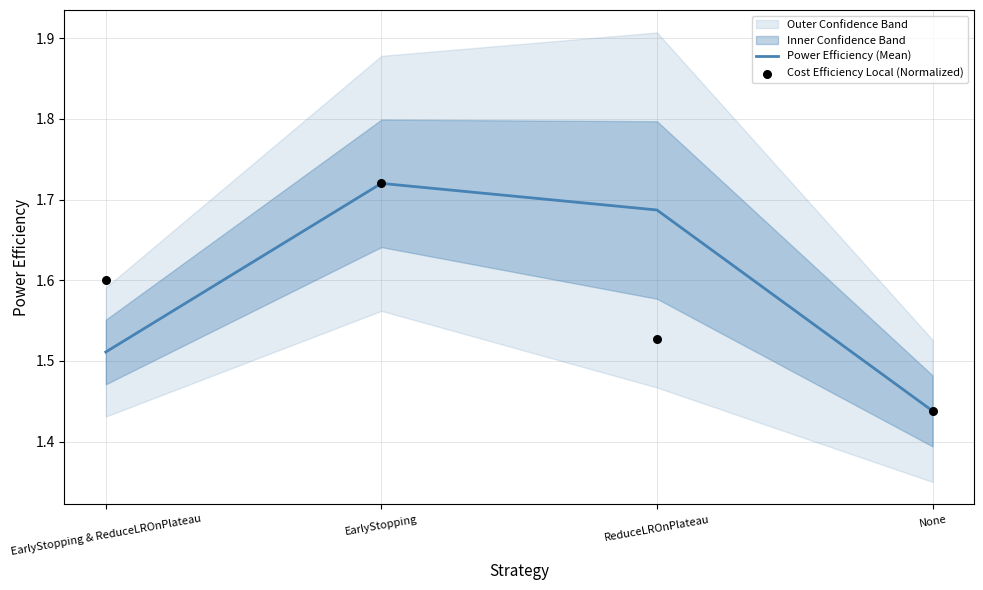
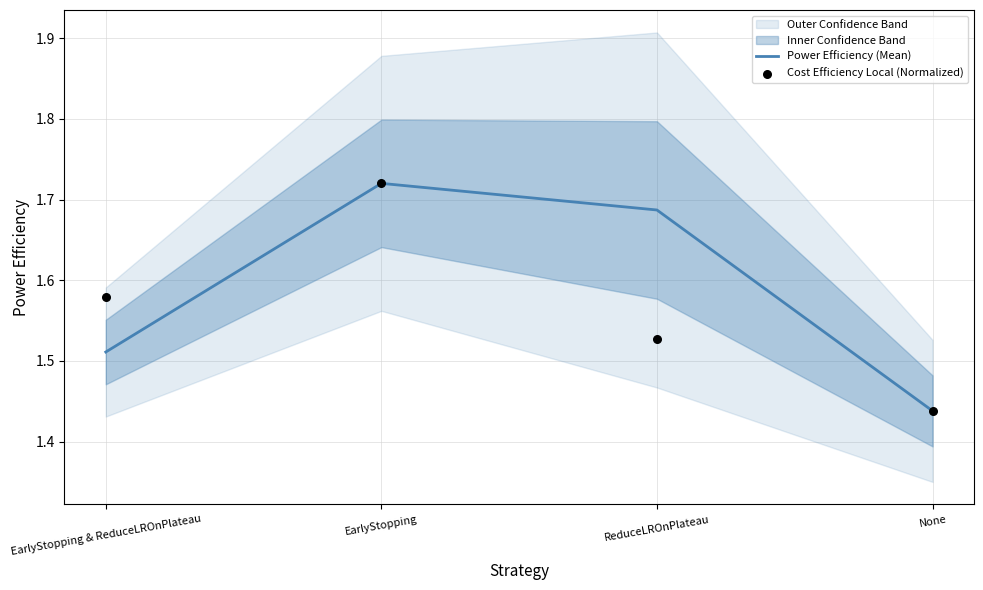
Cost Efficiency Local (Normalized), EarlyStopping & ReduceLROnPlateau: 1.60 -> 1.58
